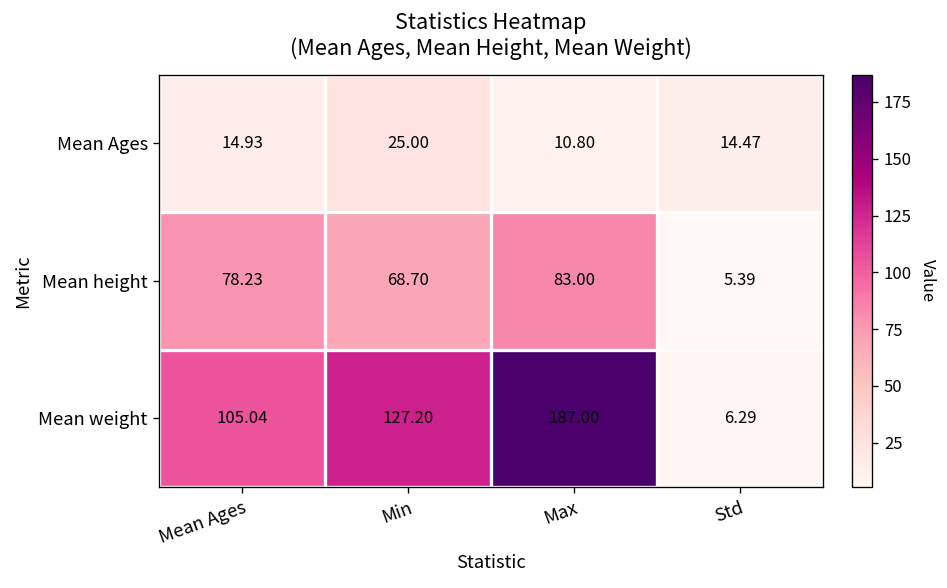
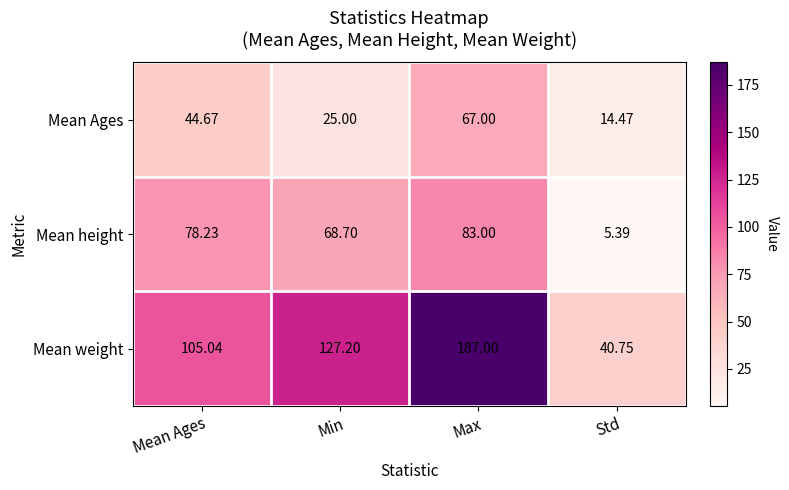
Mean Ages, Mean Ages: 14.93 -> 44.67
Mean Ages, Max: 10.80 -> 67.00
Mean weight, Std: 6.29 -> 40.75
